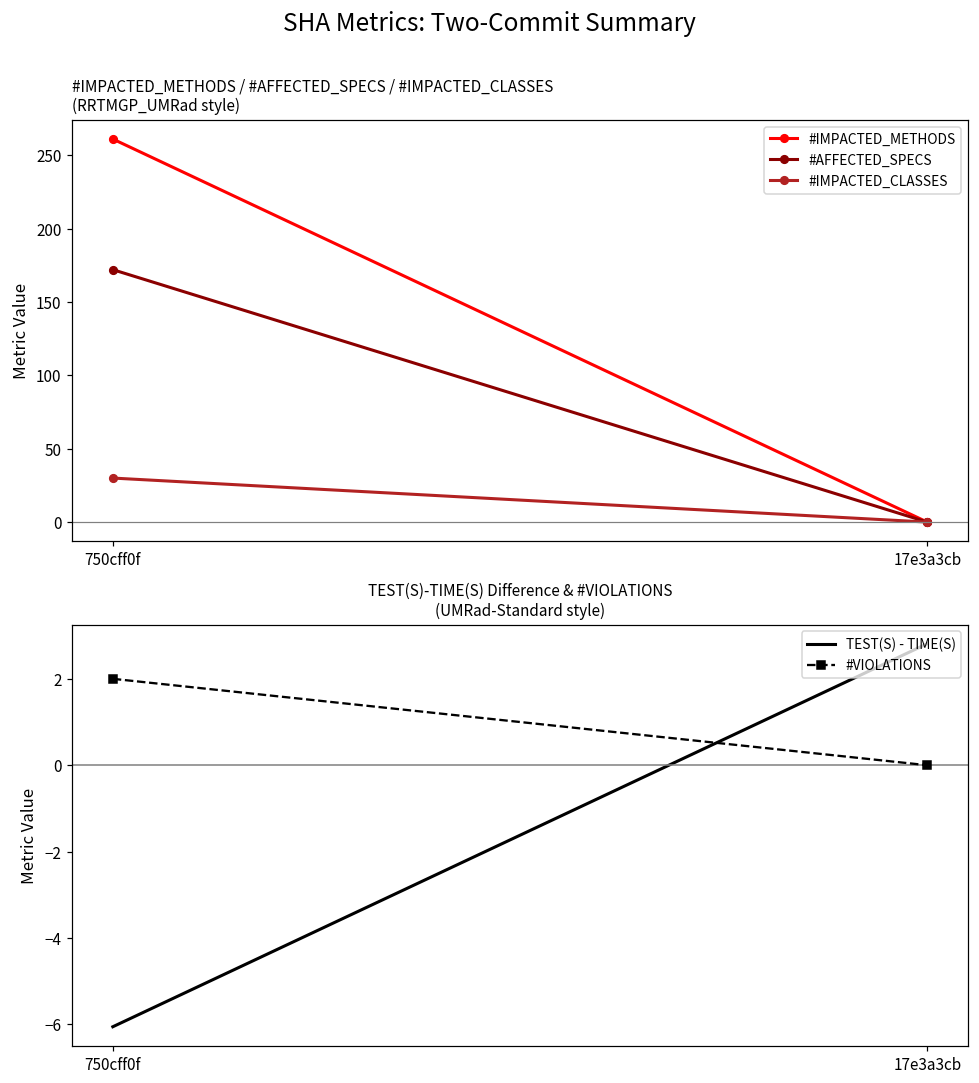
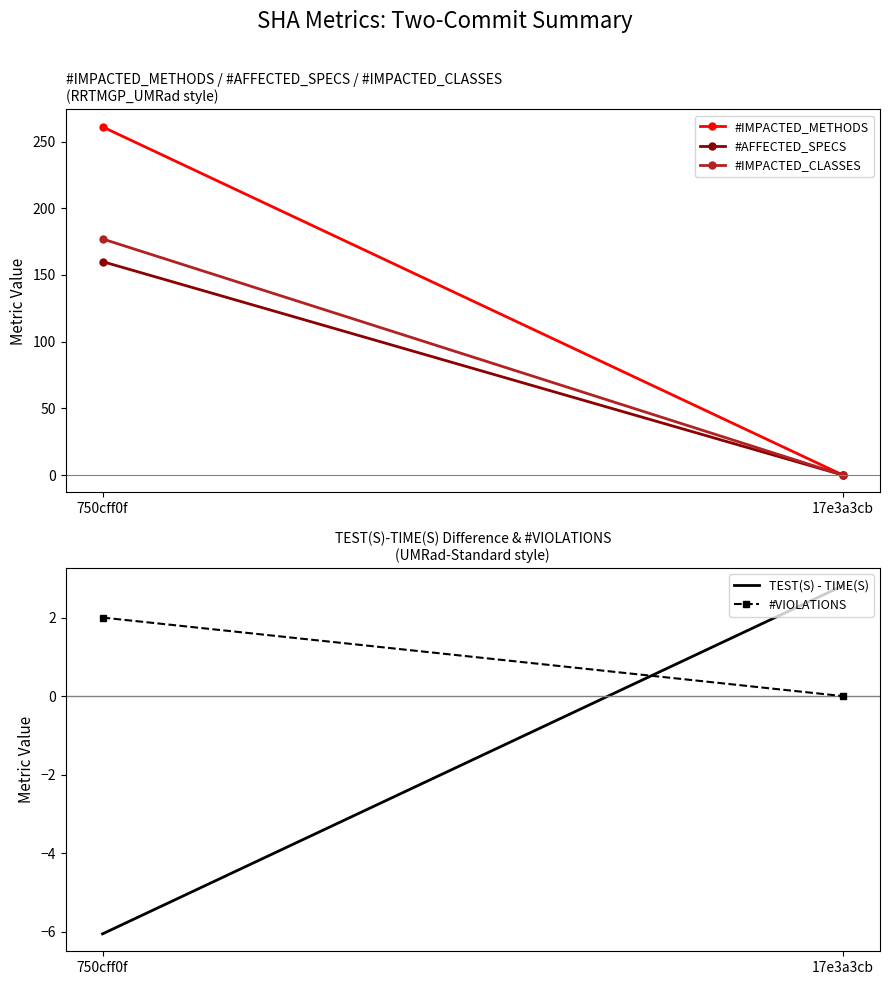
#IMPACTED_METHODS / #AFFECTED_SPECS / #IMPACTED_CLASSES (RRTMGP_UMRad style), #AFFECTED_SPECS, 750cff0f: 172 -> 160
#IMPACTED_METHODS / #AFFECTED_SPECS / #IMPACTED_CLASSES (RRTMGP_UMRad style), #IMPACTED_CLASSES, 750cff0f: 30 -> 177
